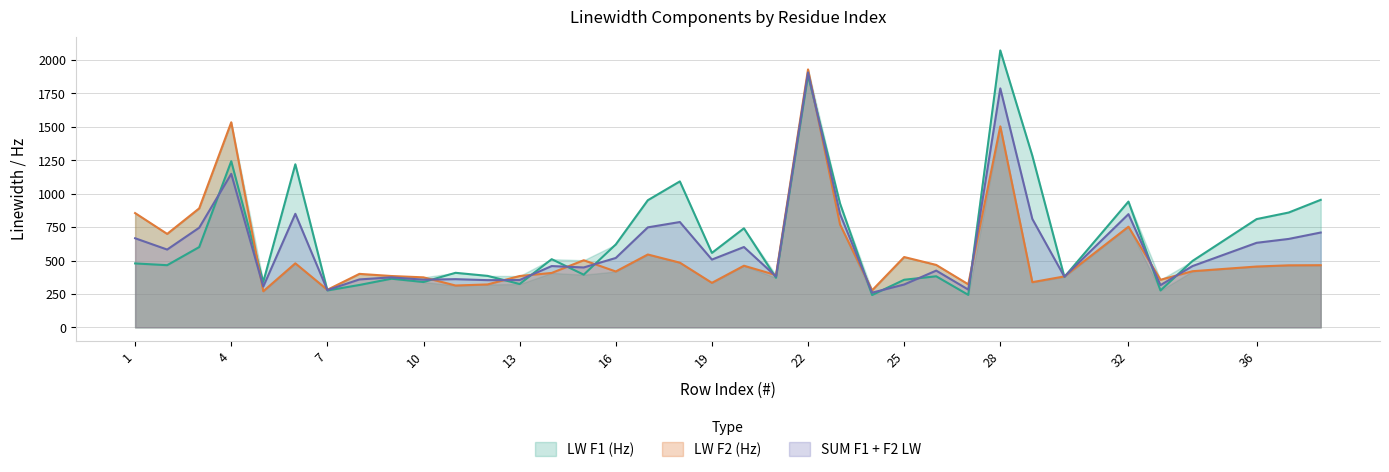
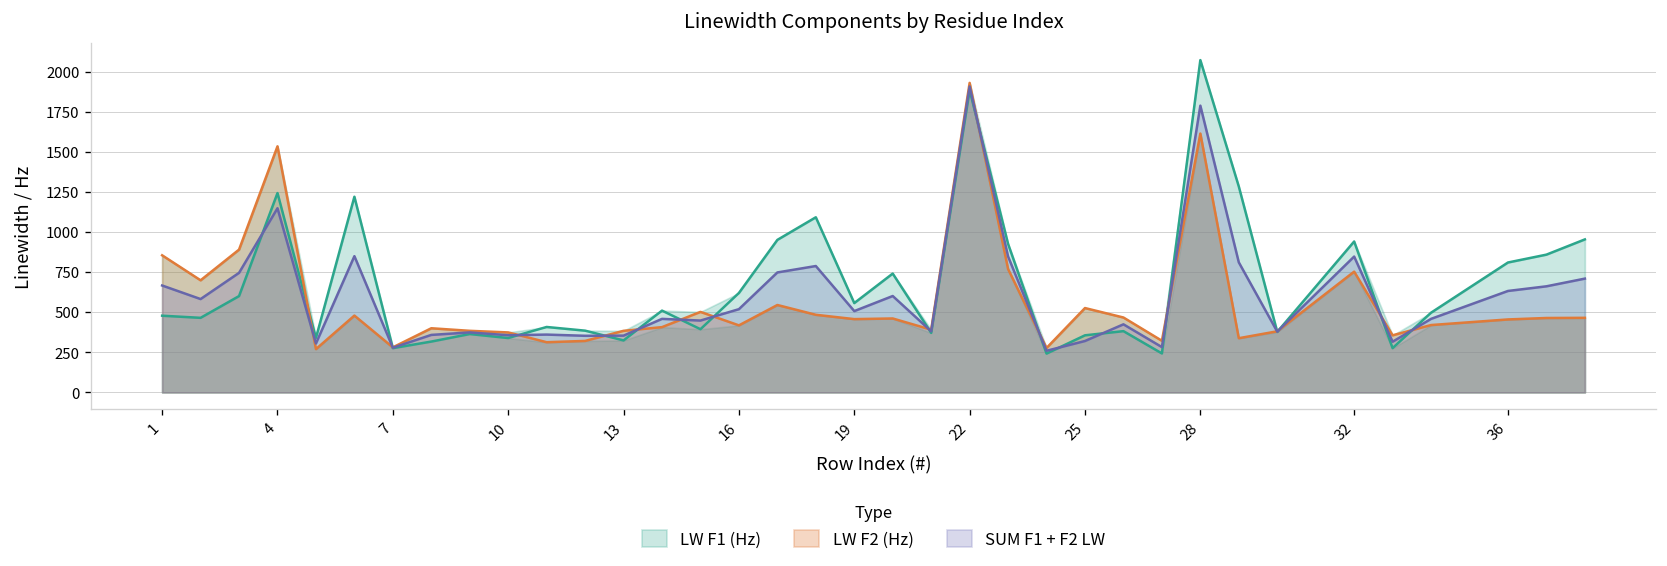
LW F2 (Hz), 19: 330 -> 460
LW F2 (Hz), 28: 1500 -> 1610
